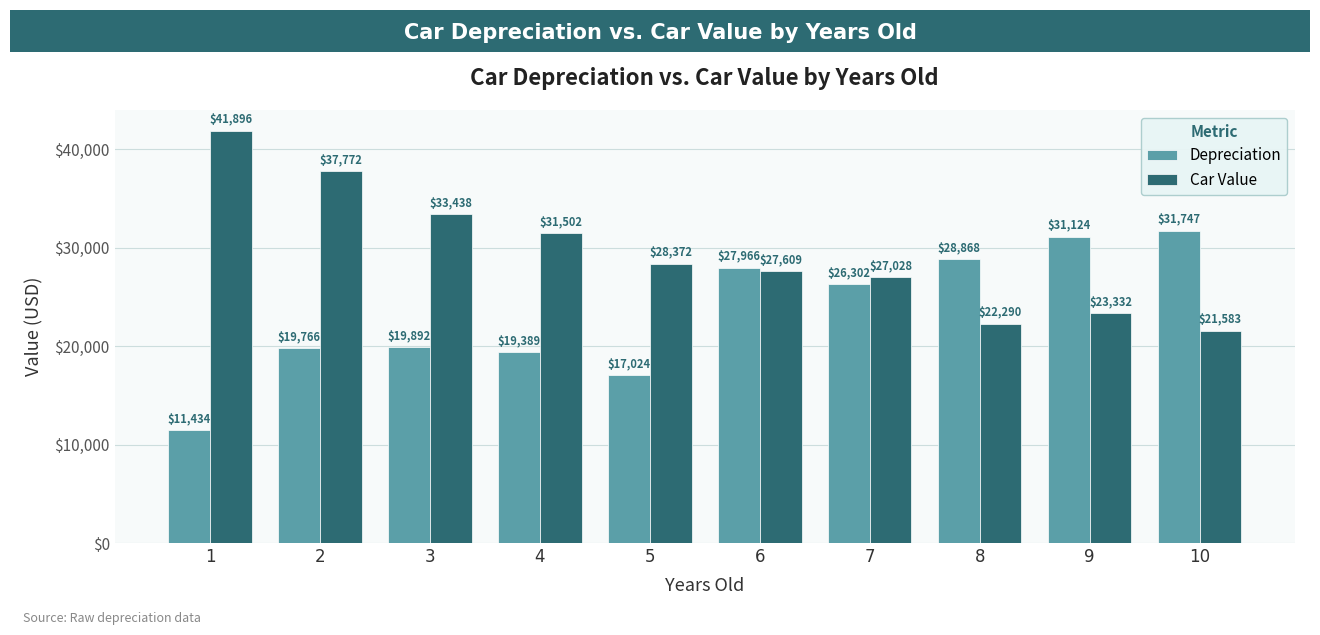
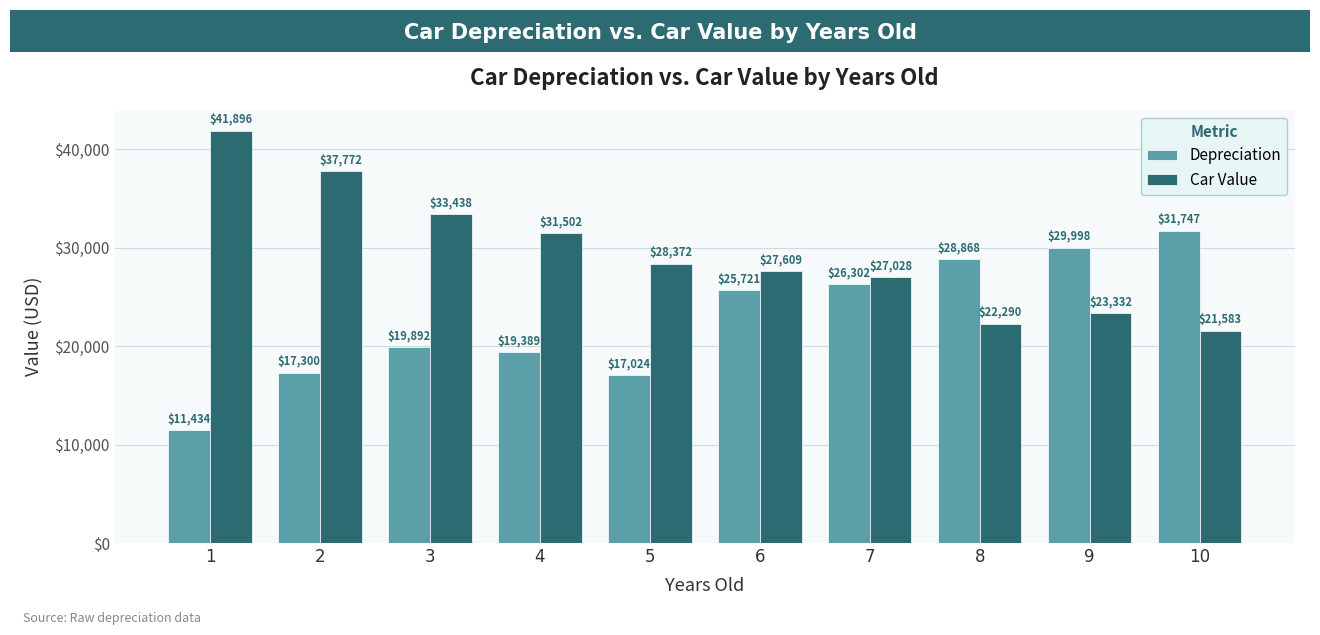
Depreciation, 2: $19,766 -> $17,300
Depreciation, 6: $27,966 -> $25,721
Depreciation, 9: $31,124 -> $29,998
